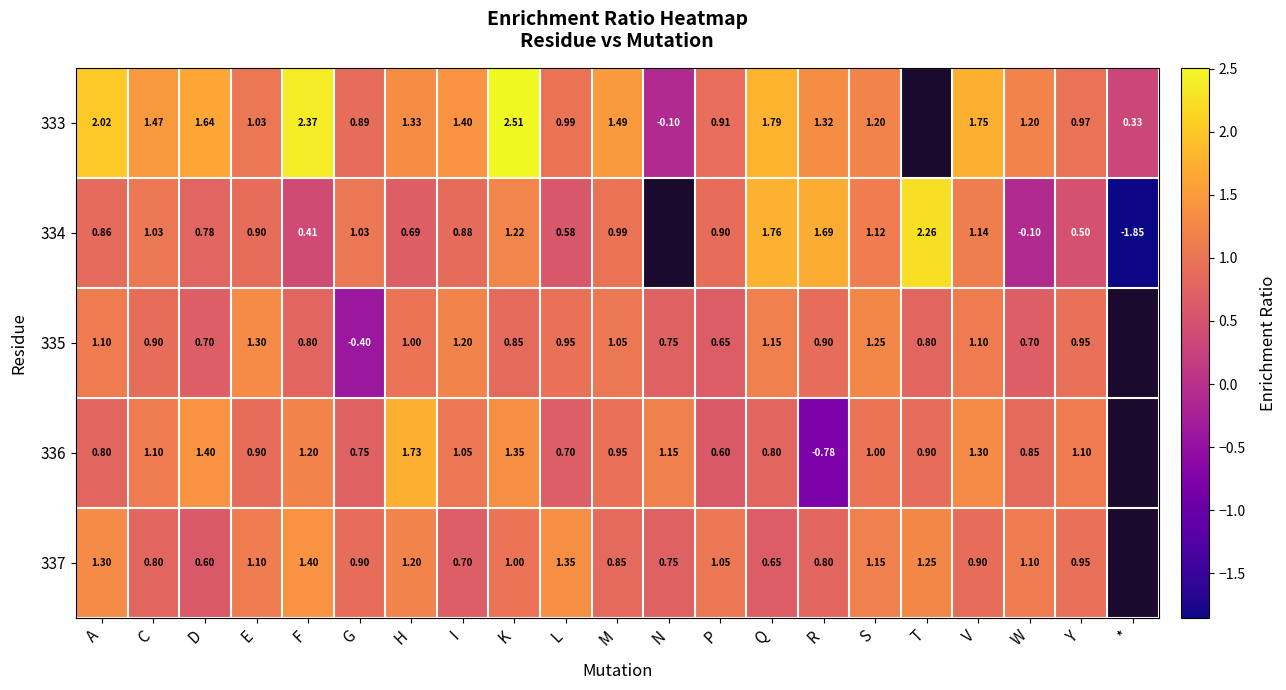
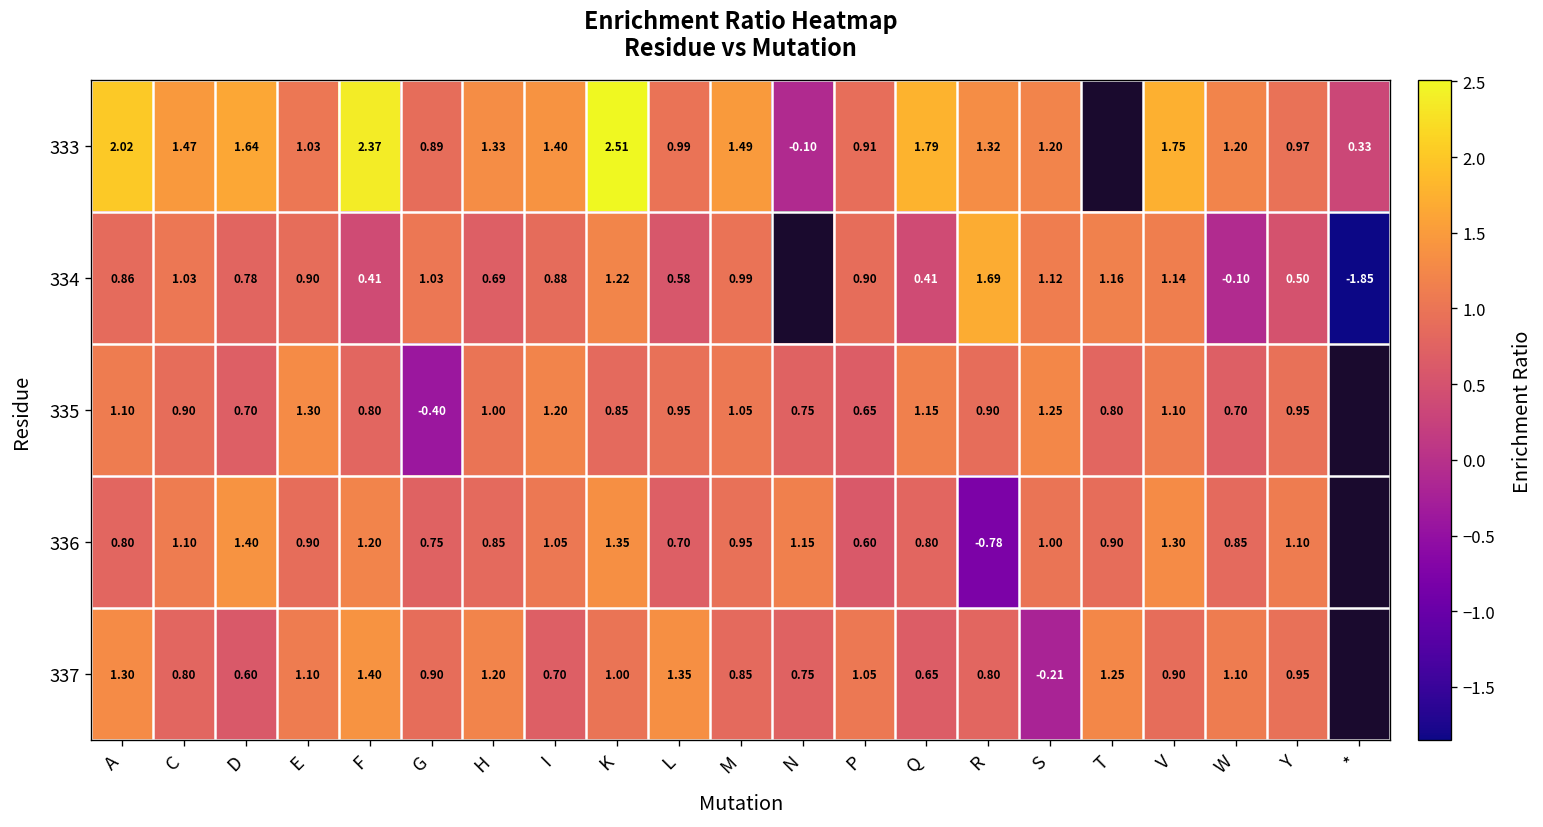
334, Q: 1.76 -> 0.41
334, T: 2.26 -> 1.16
336, H: 1.73 -> 0.85
337, S: 1.15 -> -0.21
